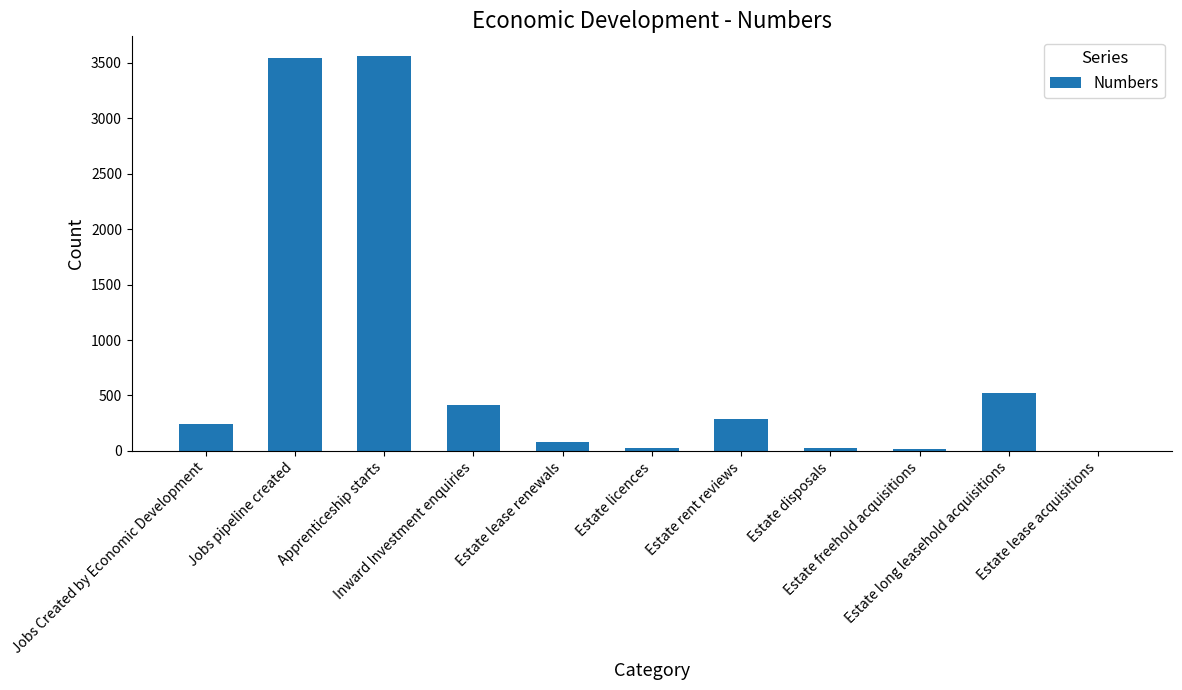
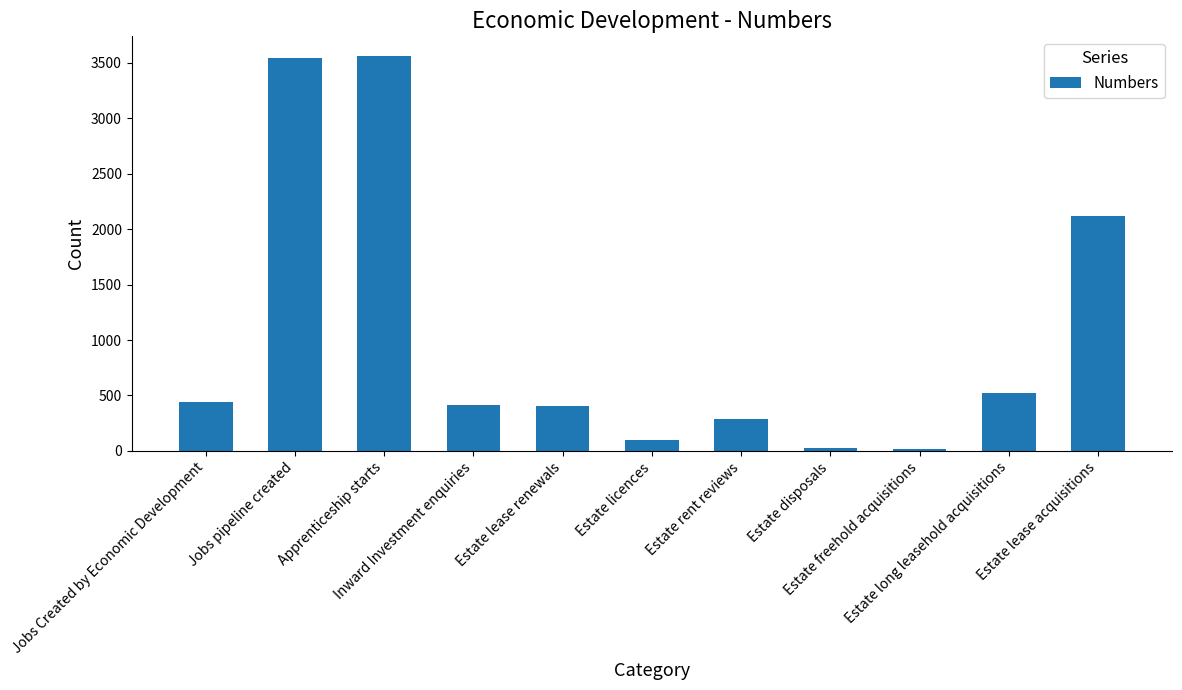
Jobs Created by Economic Development: 240 -> 440
Estate lease renewals: 80 -> 400
Estate licences: 30 -> 100
Estate lease acquisitions: 0 -> 2120
